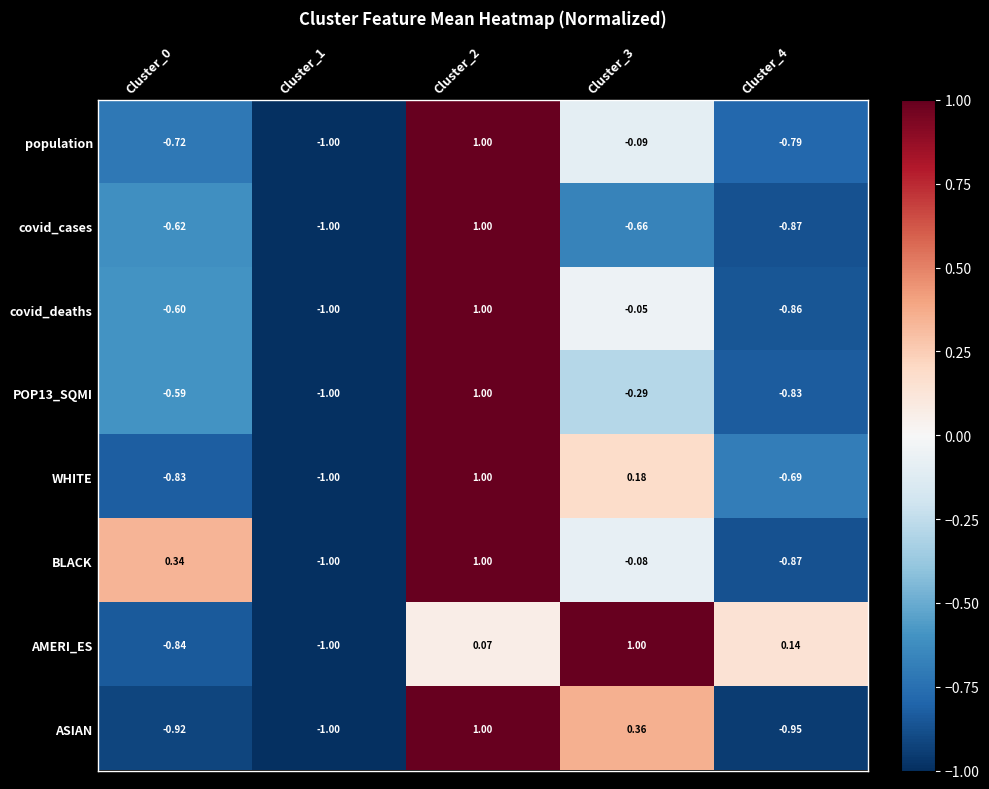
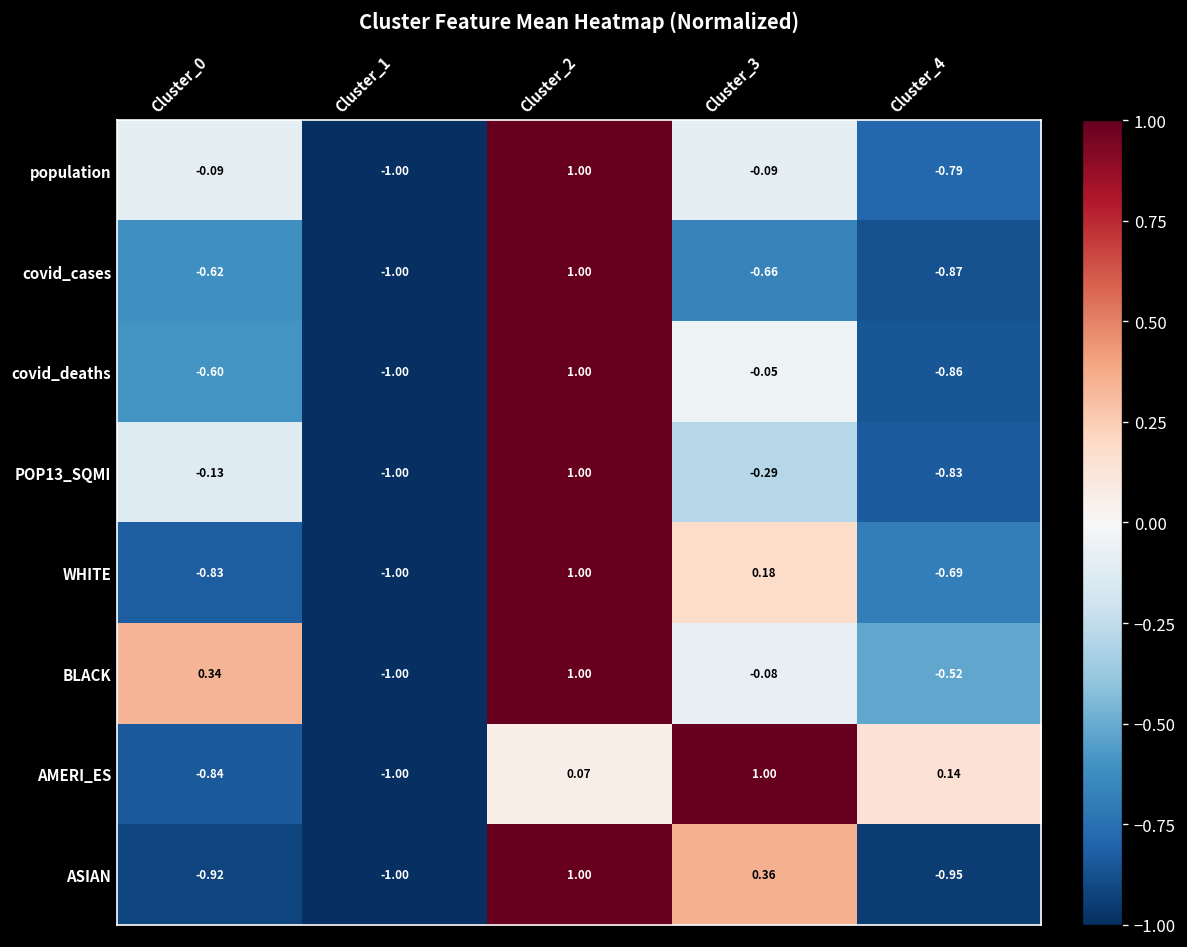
population, Cluster_0: -0.72 -> -0.09
POP13_SQMI, Cluster_0: -0.59 -> -0.13
BLACK, Cluster_4: -0.87 -> -0.52
